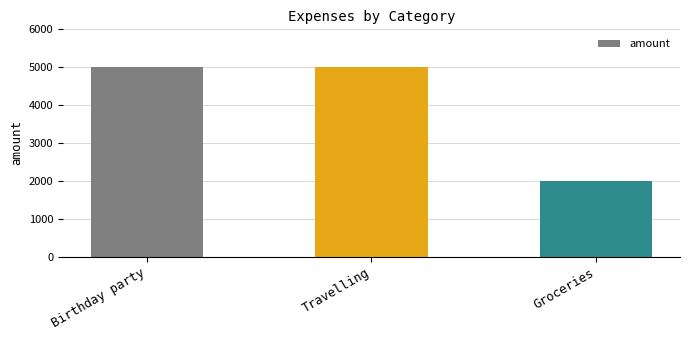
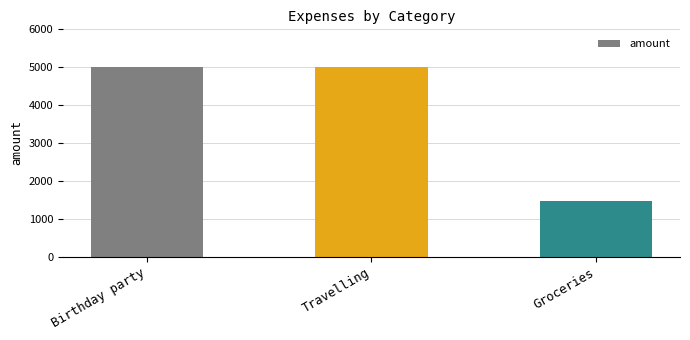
Groceries: 2000 -> 1500
